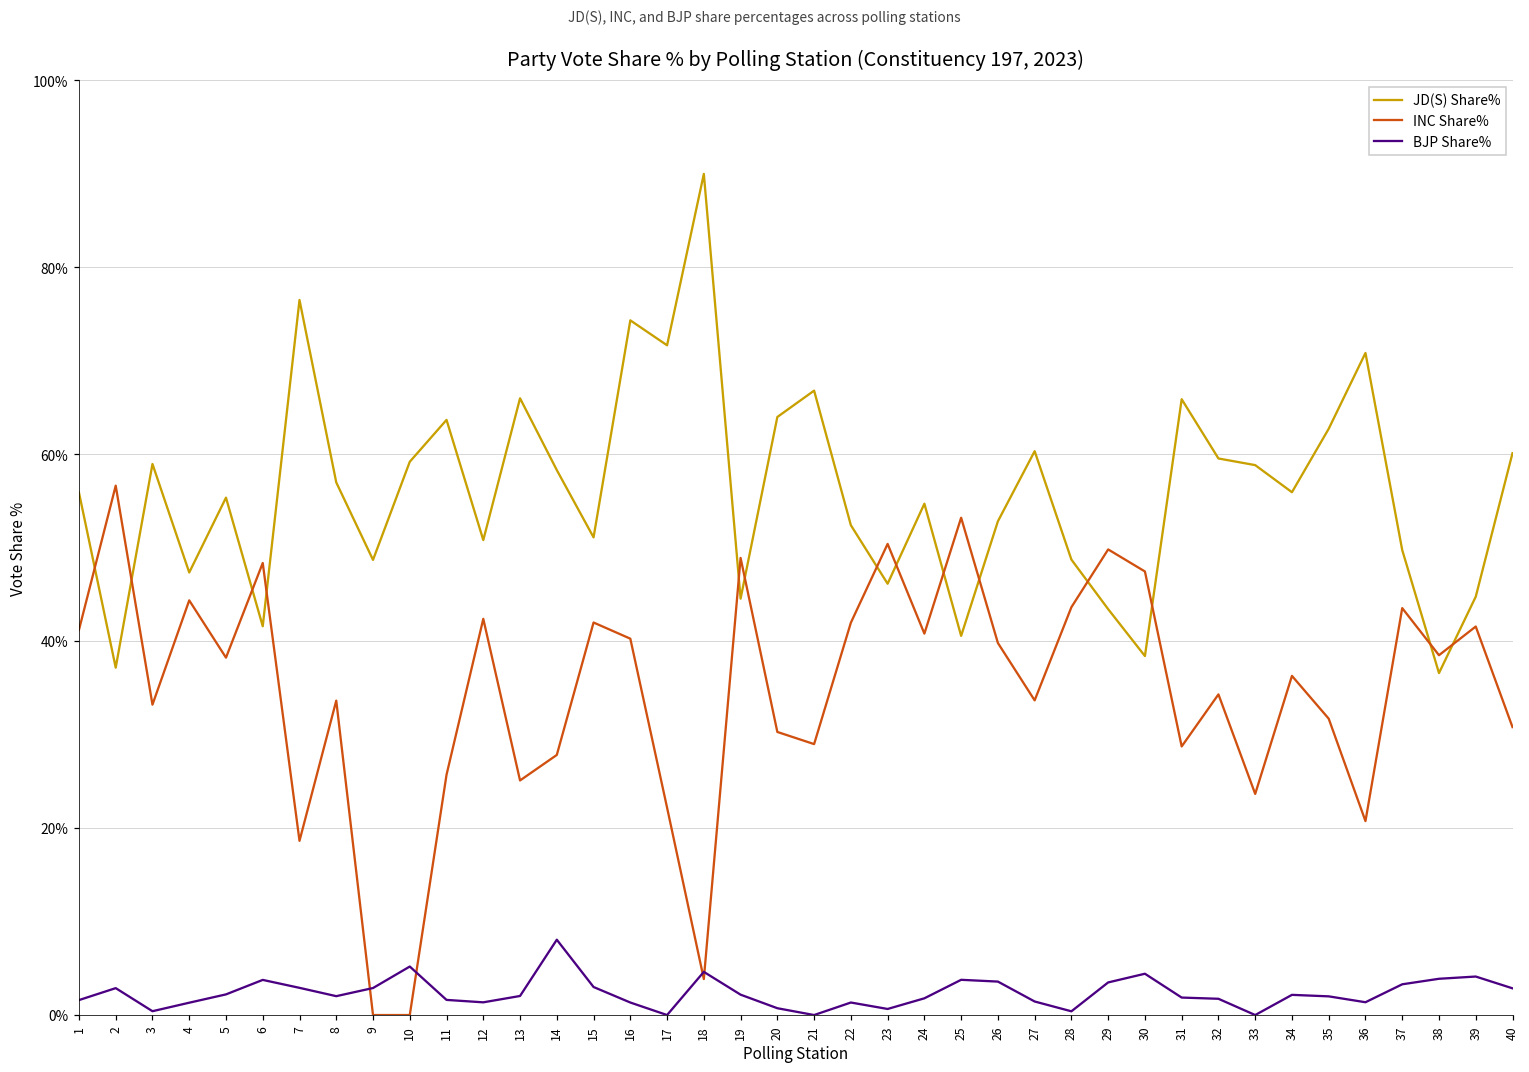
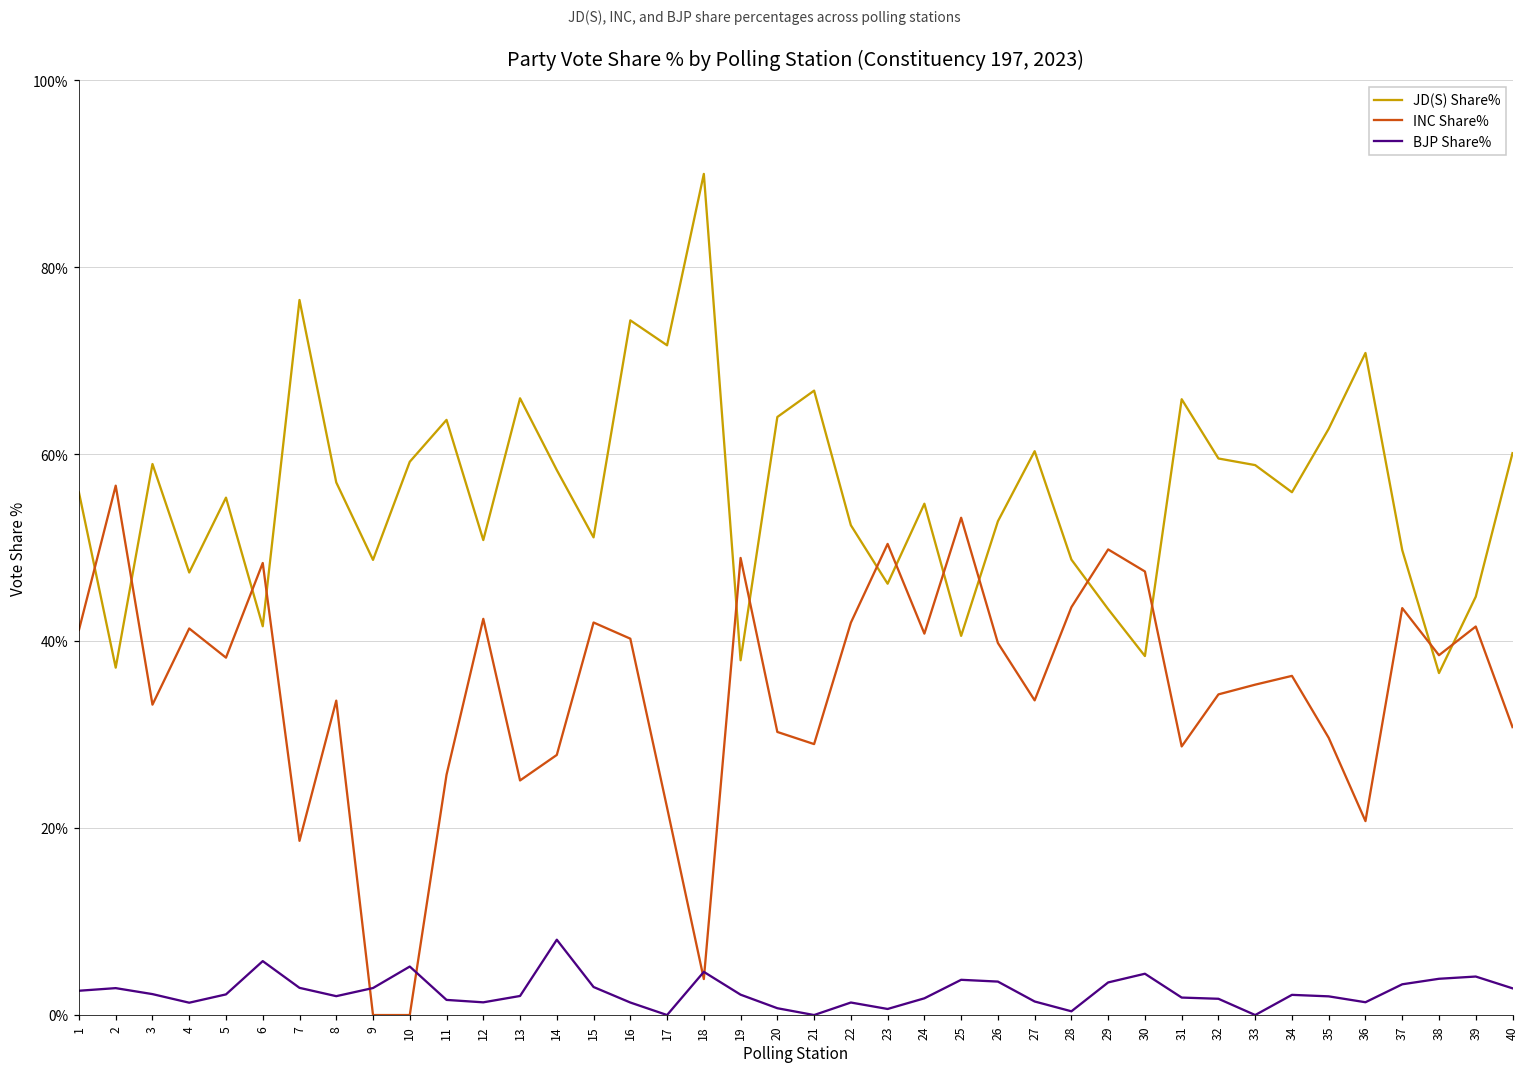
BJP Share%, 1: 2% -> 3%
BJP Share%, 3: 0% -> 2%
INC Share%, 4: 44% -> 41%
BJP Share%, 6: 4% -> 6%
JD(S) Share%, 19: 45% -> 38%
INC Share%, 33: 24% -> 35%
INC Share%, 35: 32% -> 30%
